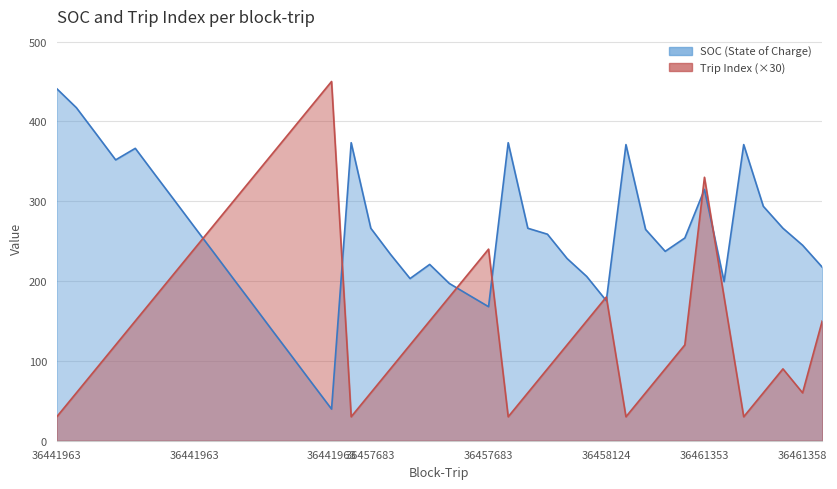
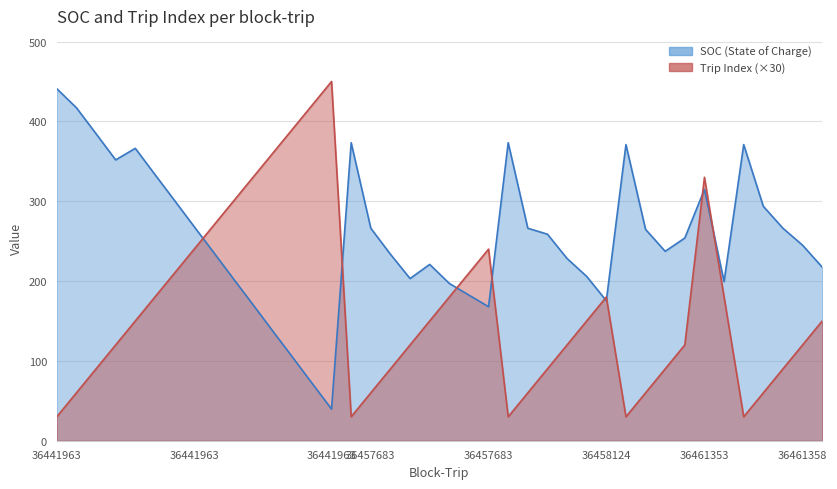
Trip Index (×30), 36461358: 60 -> 120
